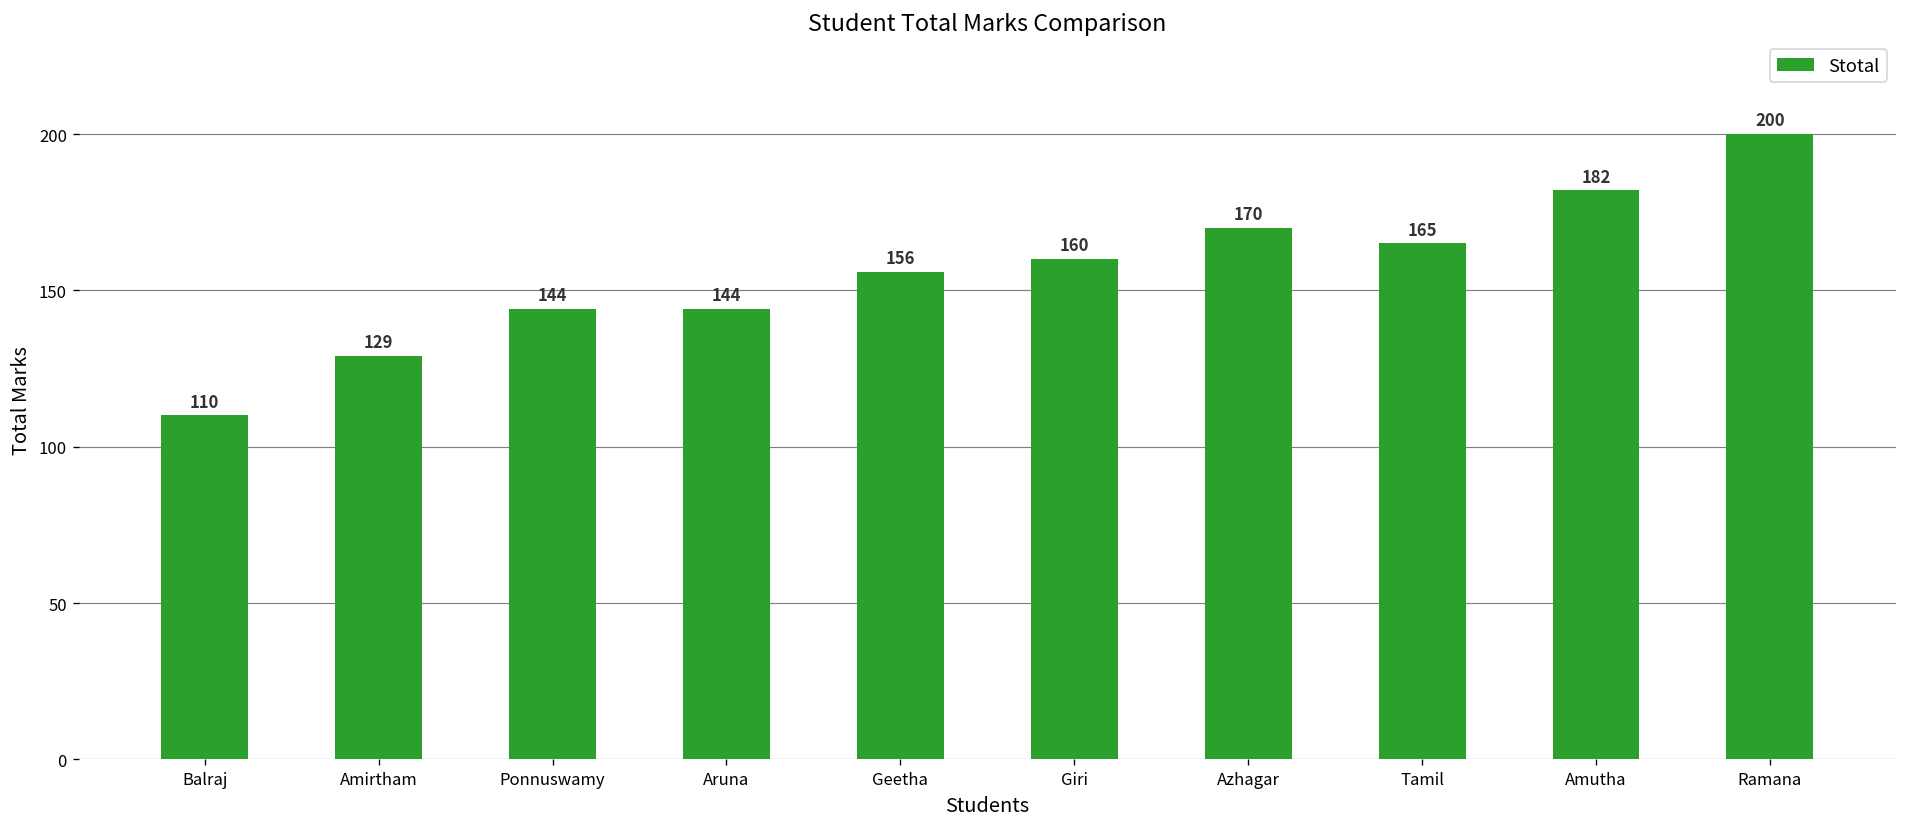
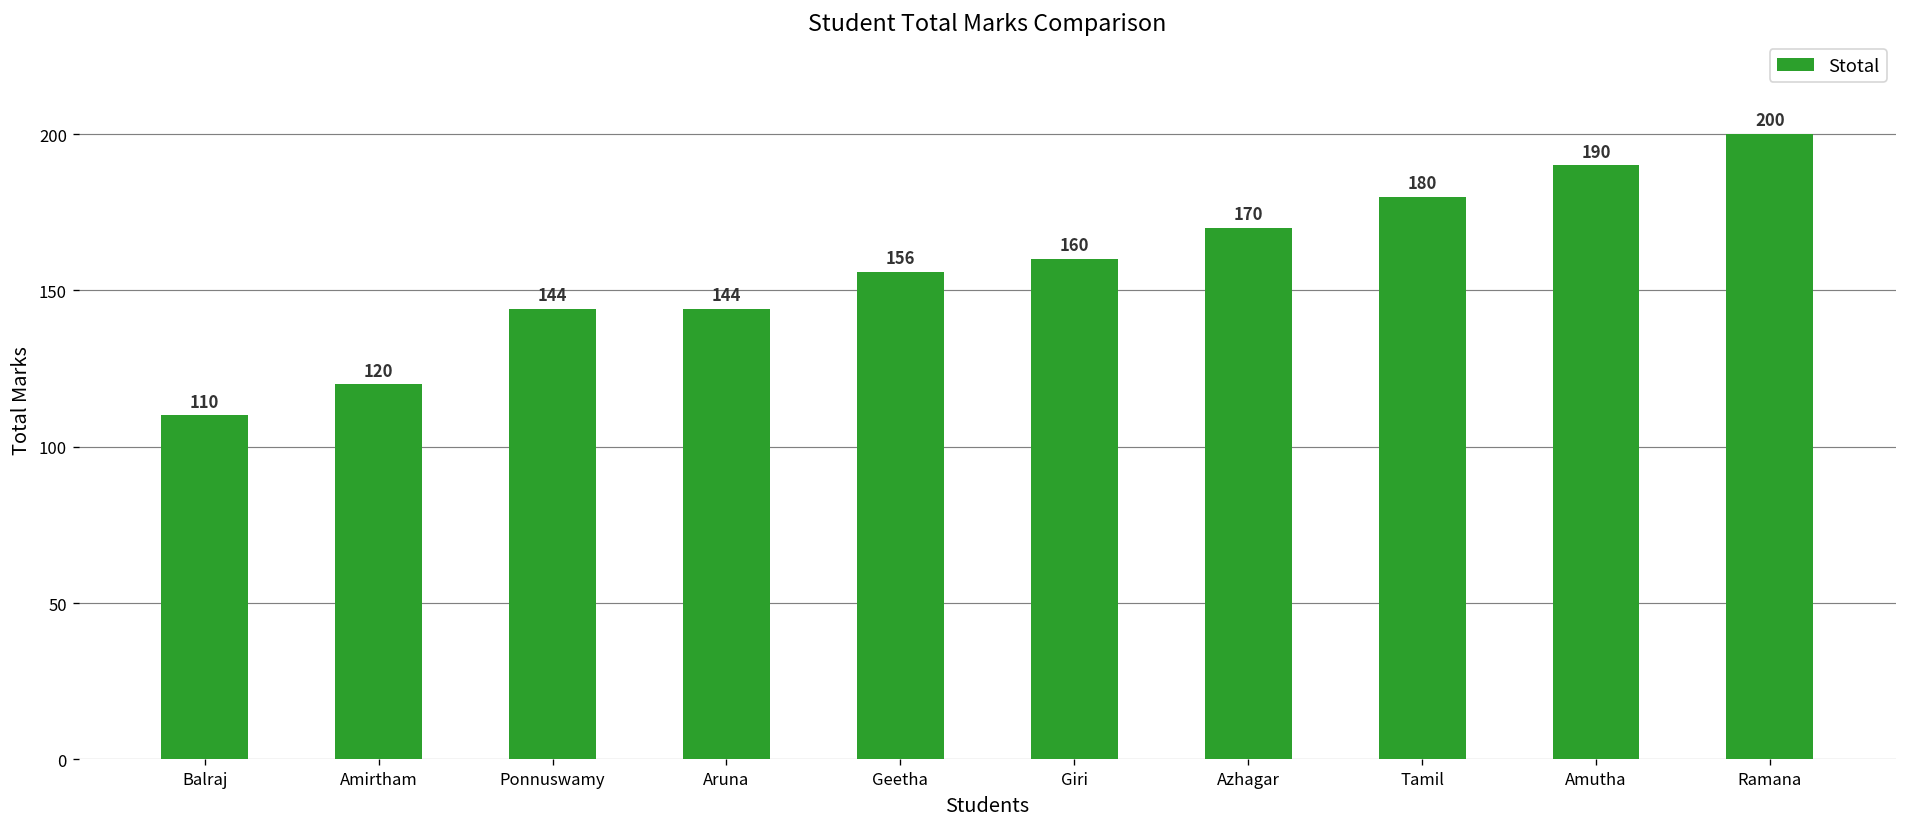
Amirtham: 129 -> 120
Tamil: 165 -> 180
Amutha: 182 -> 190
